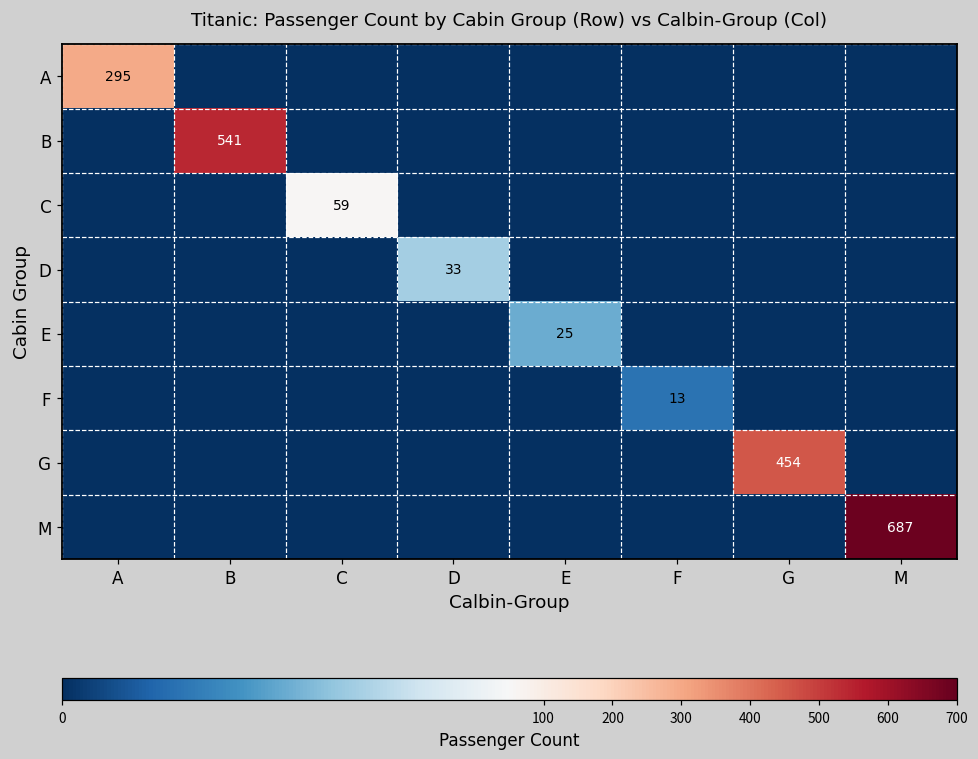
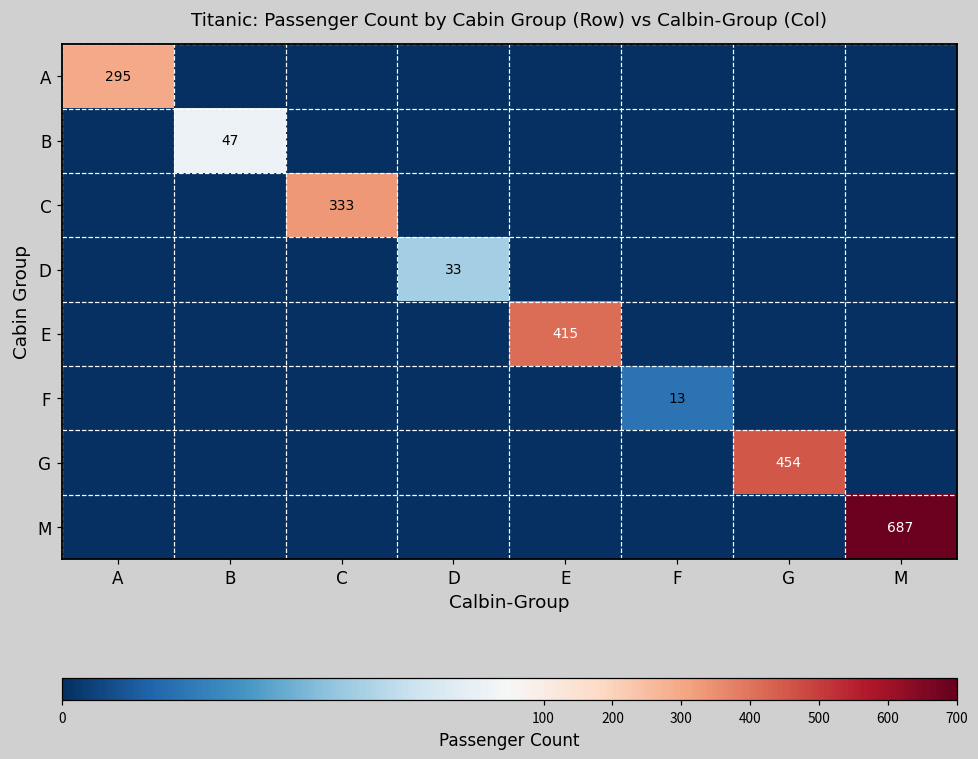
B, B: 541 -> 47
C, C: 59 -> 333
E, E: 25 -> 415
